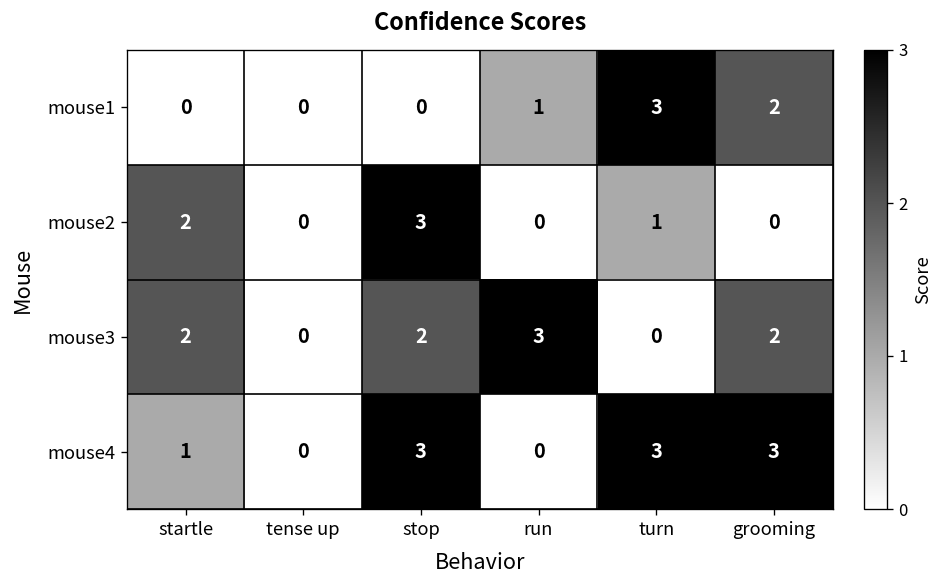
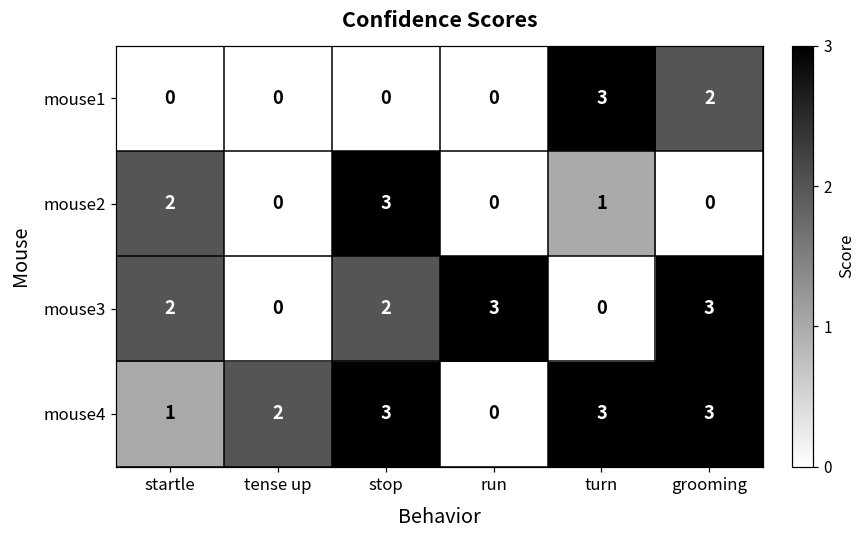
mouse1, run: 1 -> 0
mouse3, grooming: 2 -> 3
mouse4, tense up: 0 -> 2
